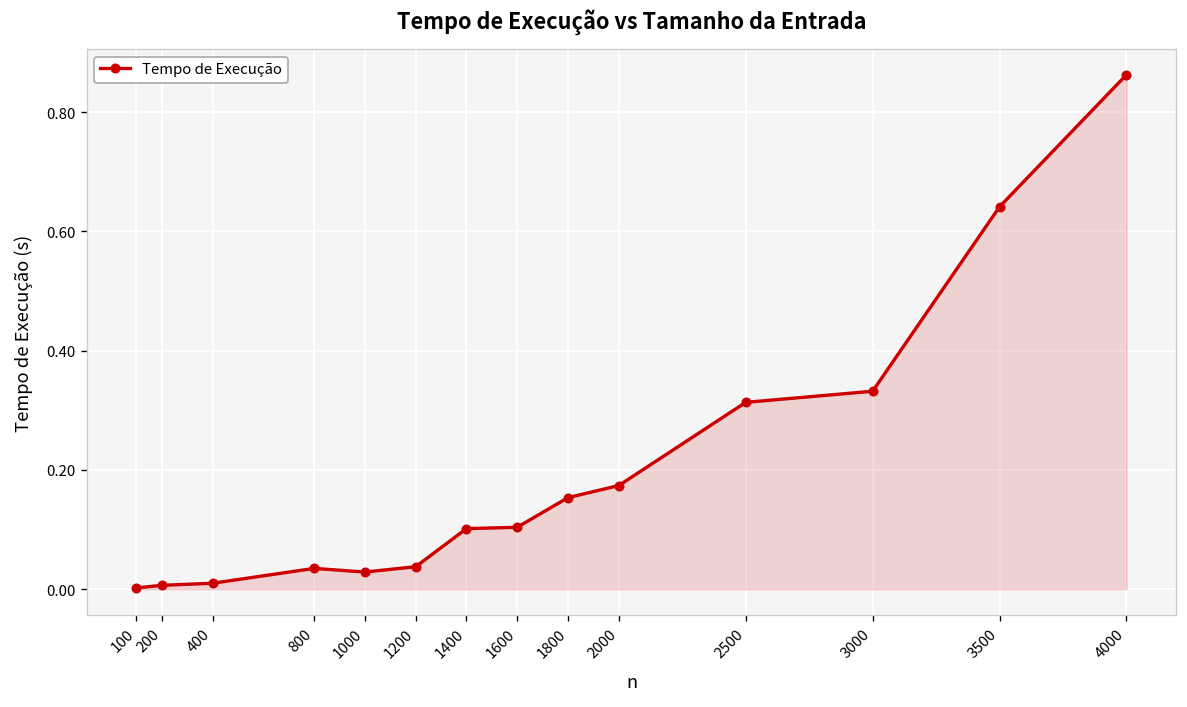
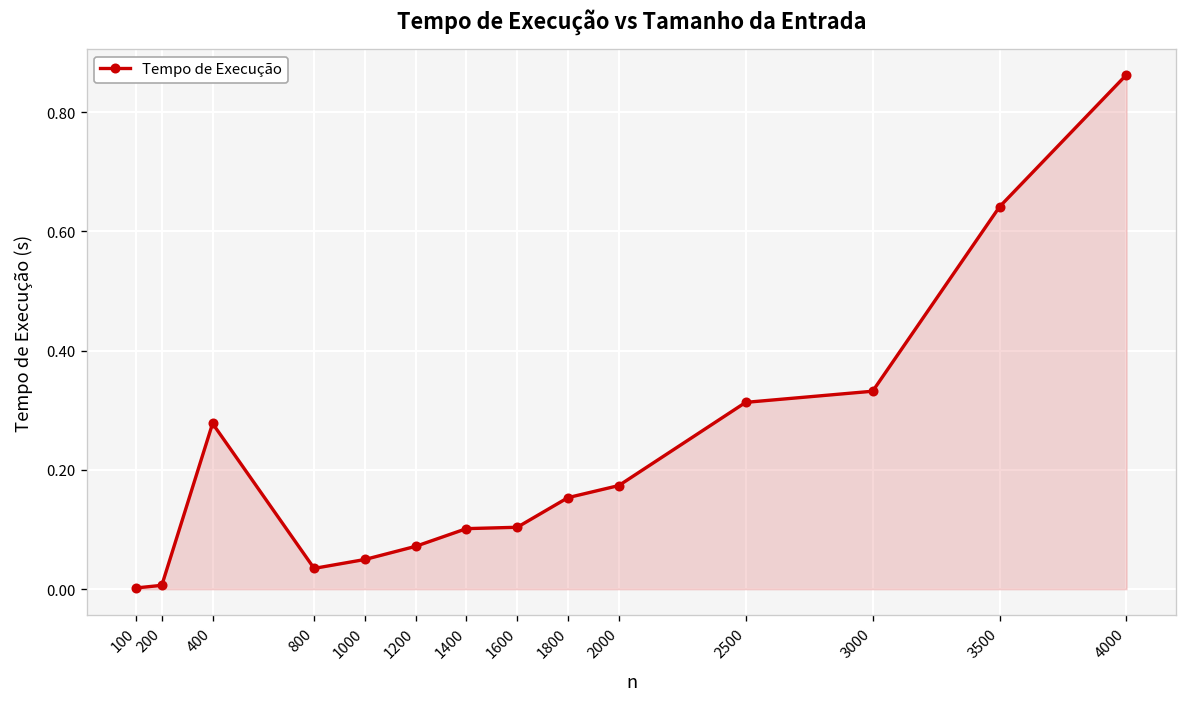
400: 0.01 -> 0.28
1000: 0.03 -> 0.05
1200: 0.04 -> 0.07
